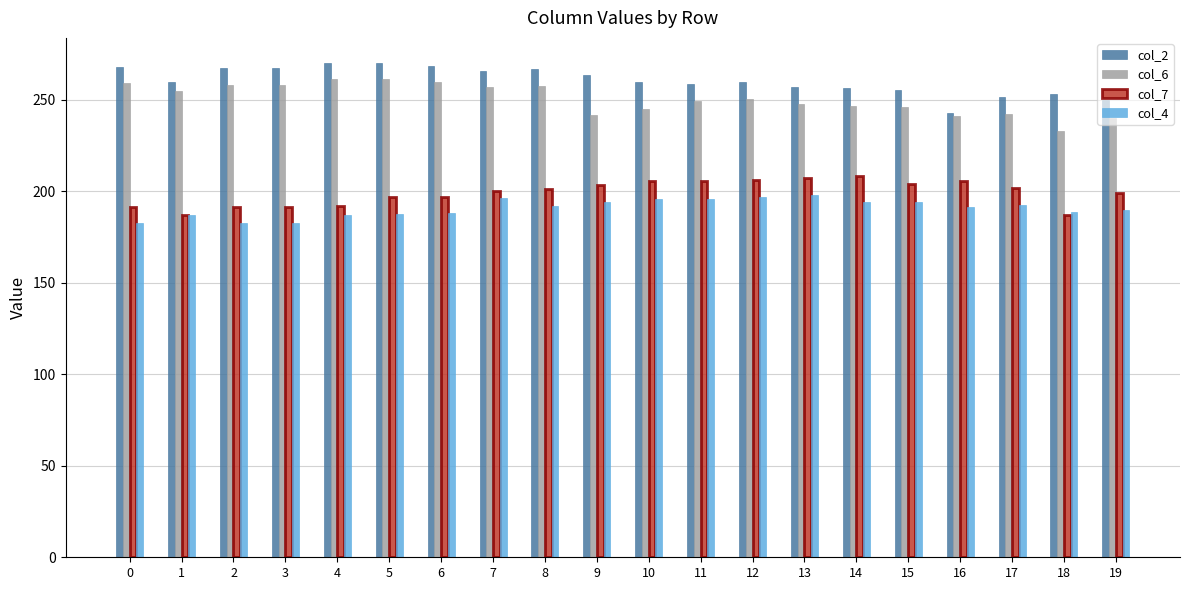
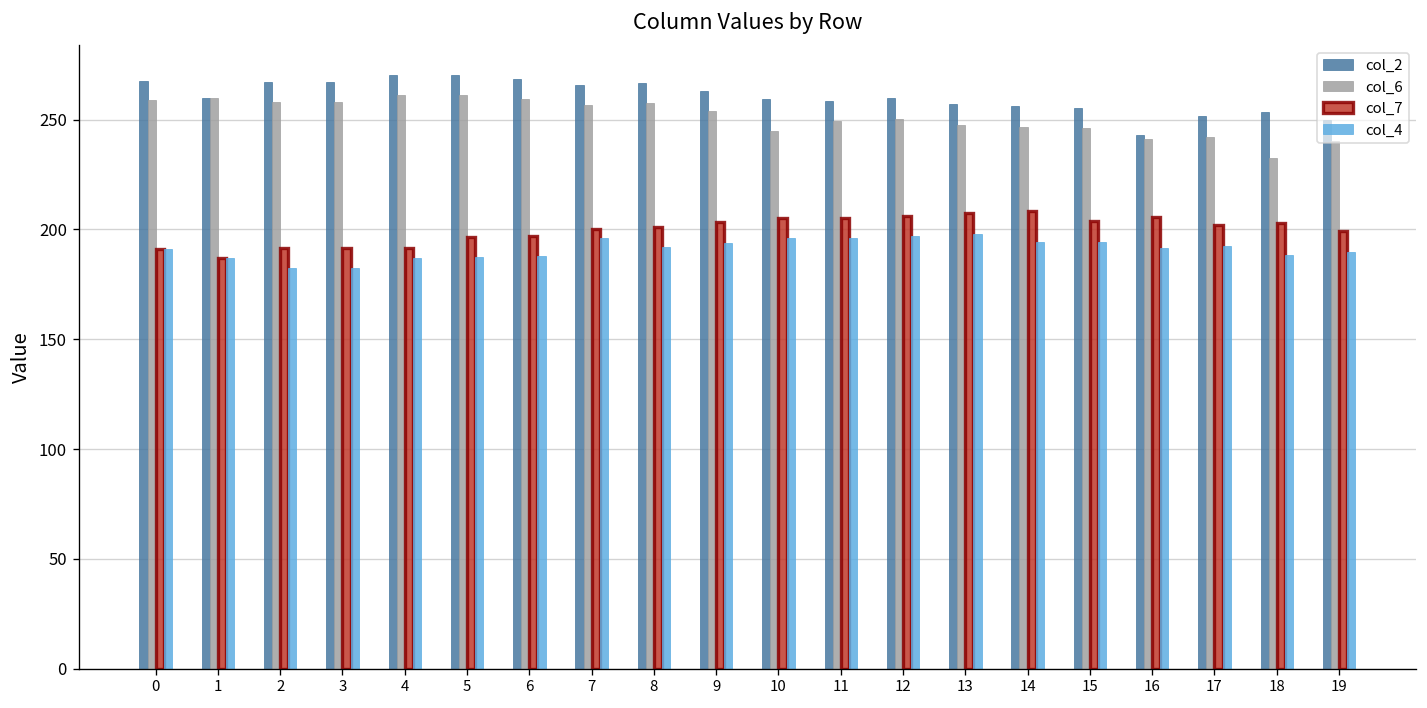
col_4, 0: 182 -> 191
col_6, 1: 255 -> 260
col_6, 9: 242 -> 254
col_7, 18: 187 -> 203
